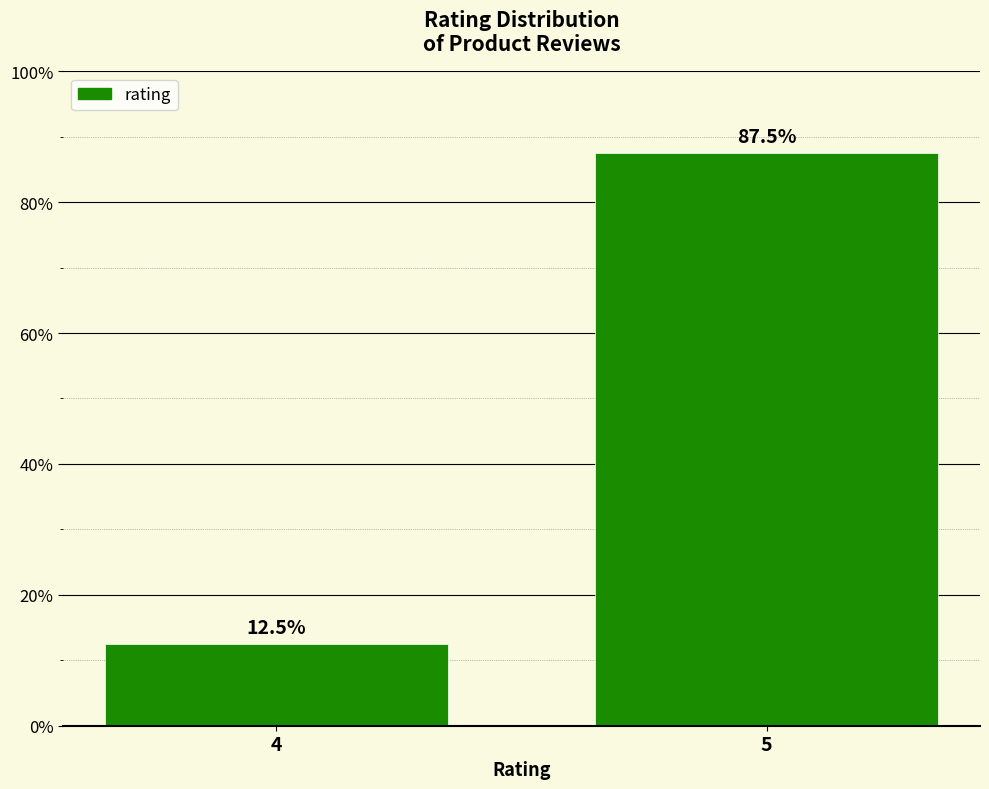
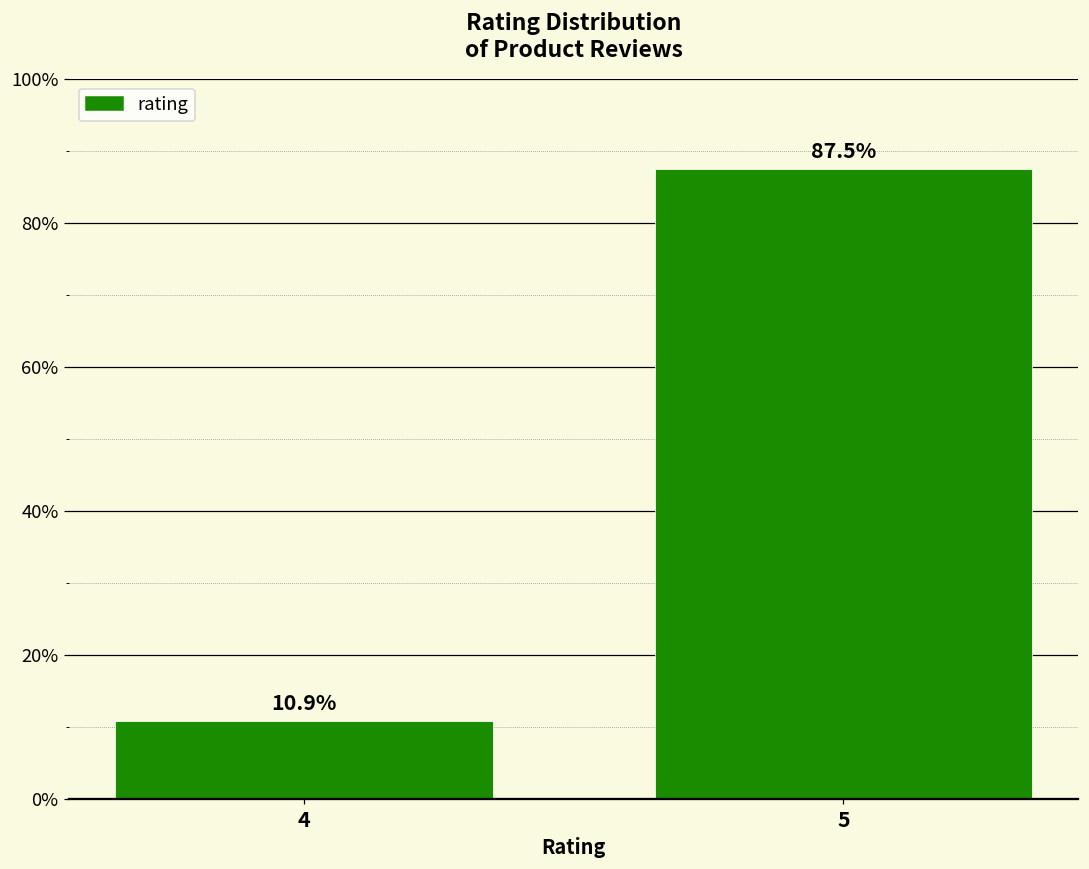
4: 12.5% -> 10.9%
